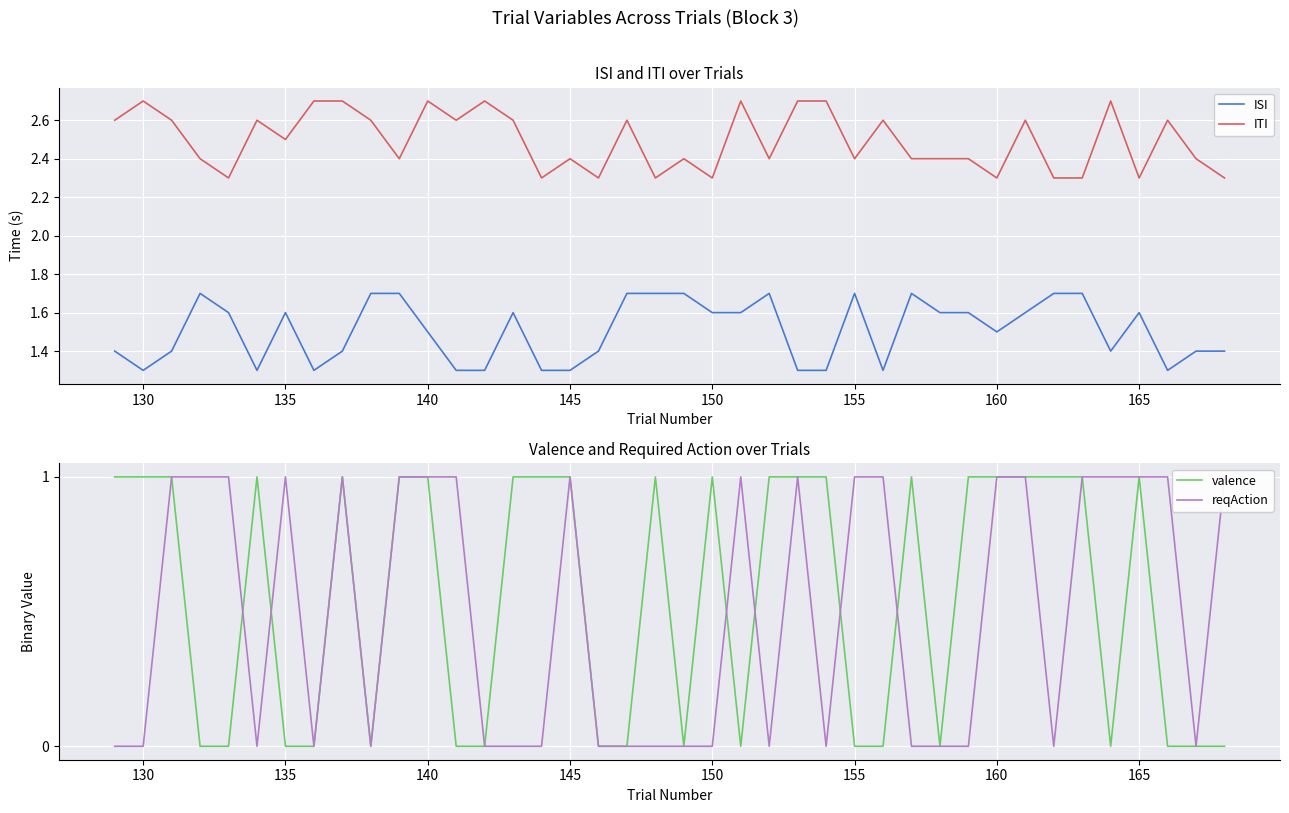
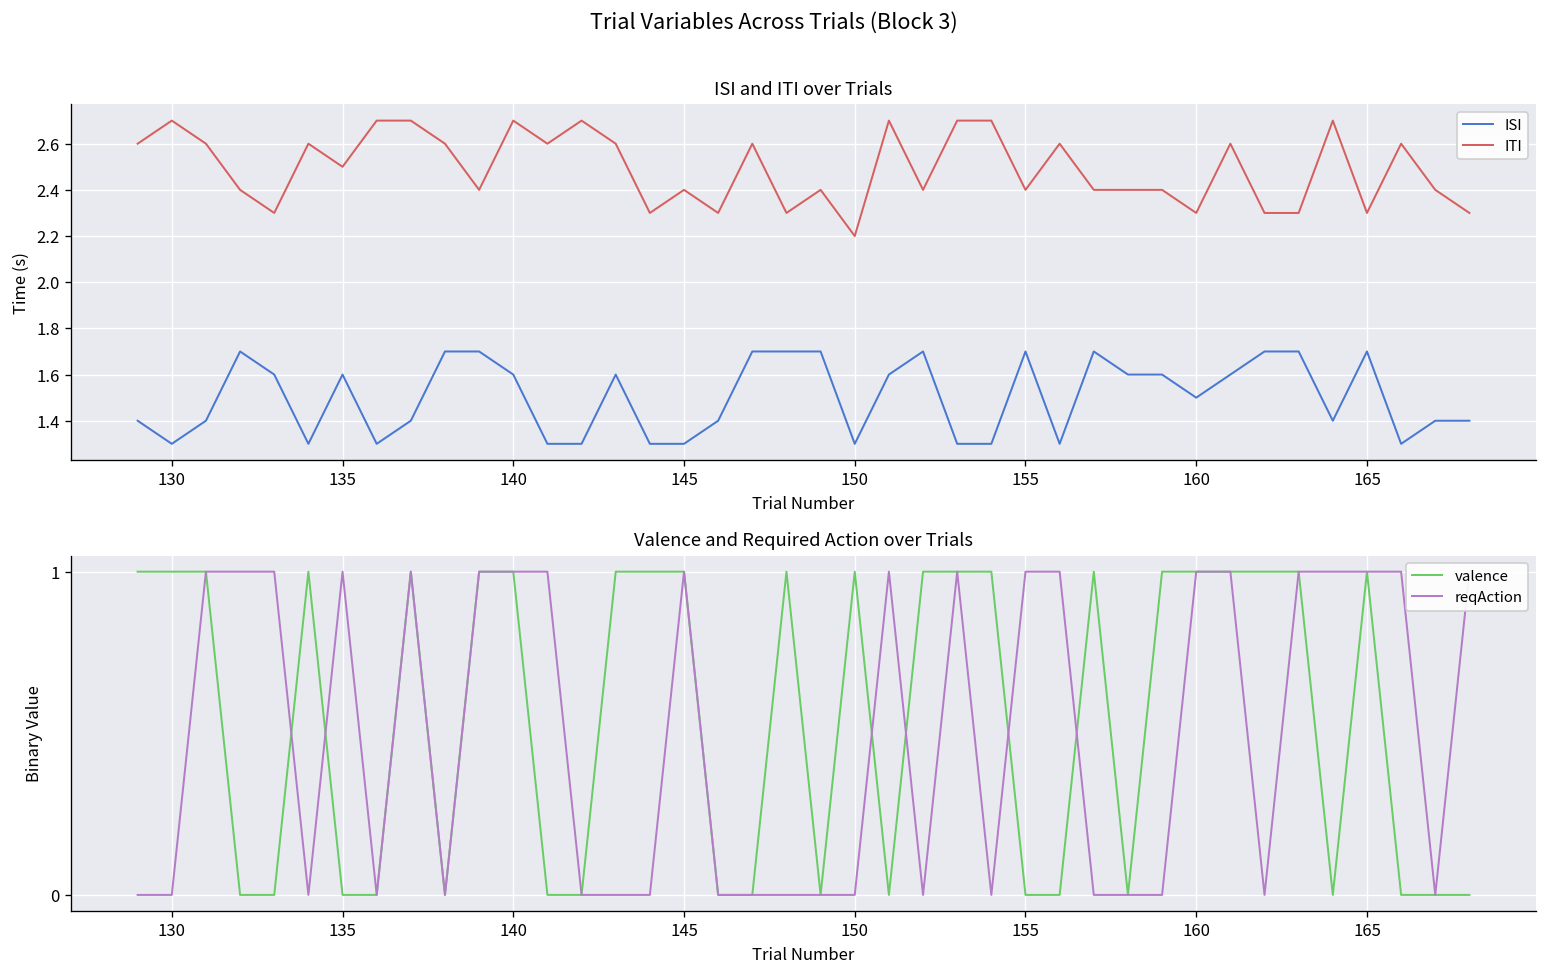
ISI and ITI over Trials, ISI, 140: 1.5 -> 1.6
ISI and ITI over Trials, ISI, 150: 1.6 -> 1.3
ISI and ITI over Trials, ITI, 150: 2.3 -> 2.2
ISI and ITI over Trials, ISI, 165: 1.6 -> 1.7
